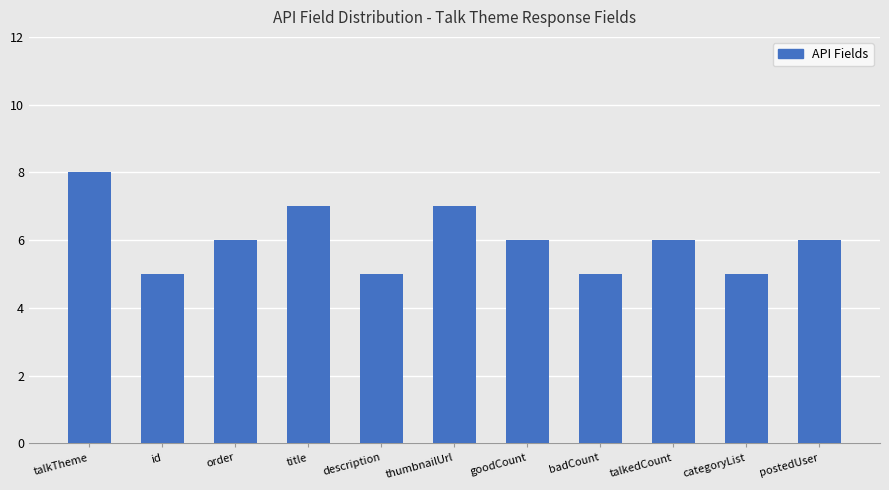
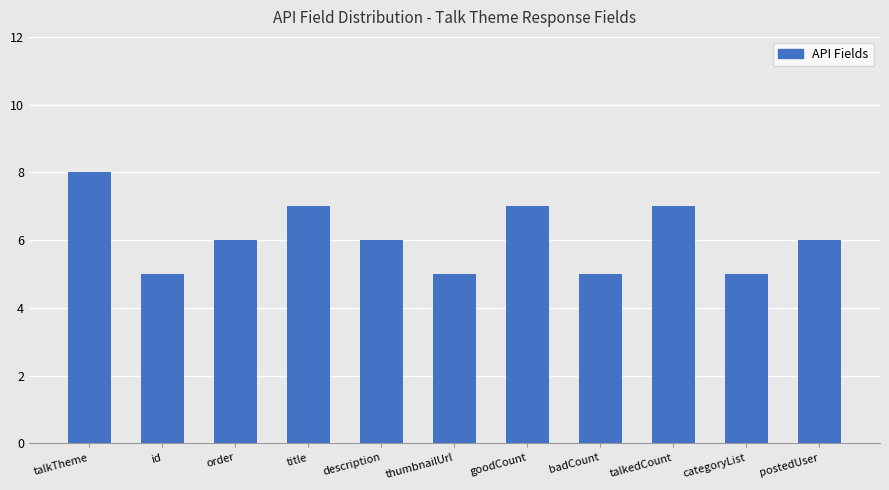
description: 5 -> 6
thumbnailUrl: 7 -> 5
goodCount: 6 -> 7
talkedCount: 6 -> 7
